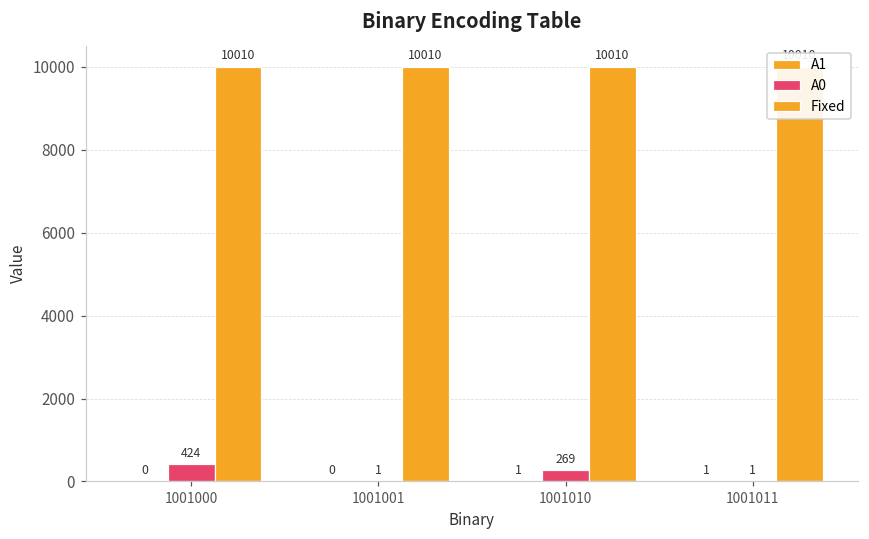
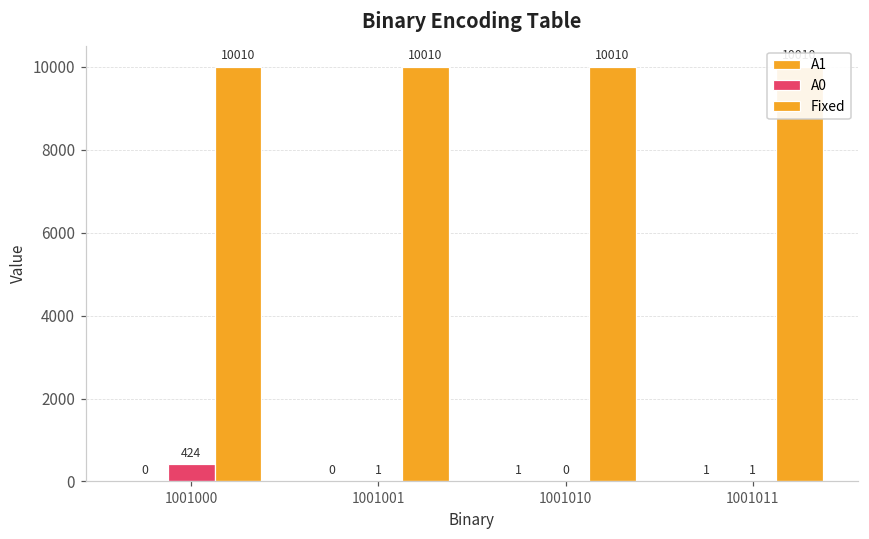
A0, 1001010: 269 -> 0
